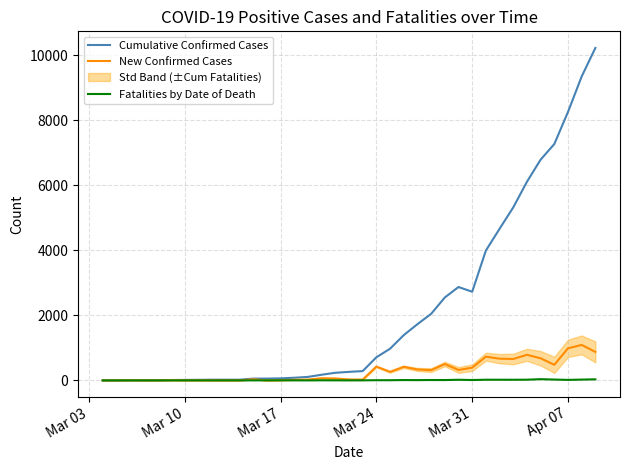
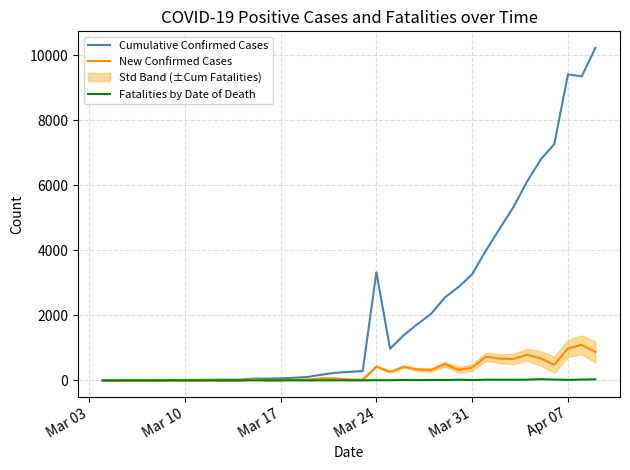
Cumulative Confirmed Cases, Mar 24: 700 -> 3300
Cumulative Confirmed Cases, Mar 31: 2700 -> 3300
Cumulative Confirmed Cases, Apr 07: 8300 -> 9400
